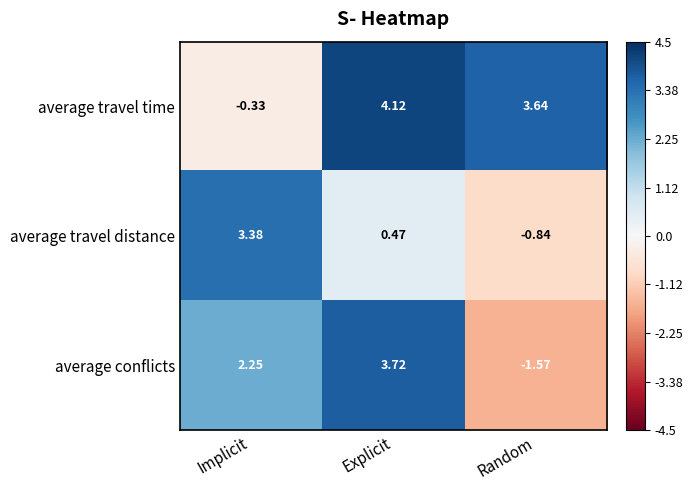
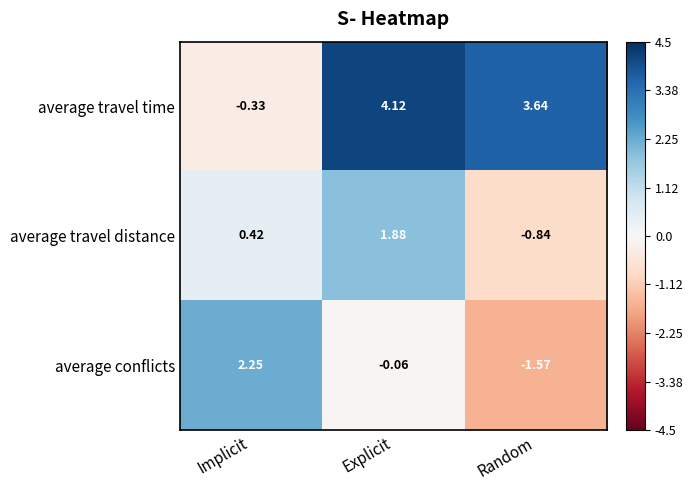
average travel distance, Implicit: 3.38 -> 0.42
average travel distance, Explicit: 0.47 -> 1.88
average conflicts, Explicit: 3.72 -> -0.06
